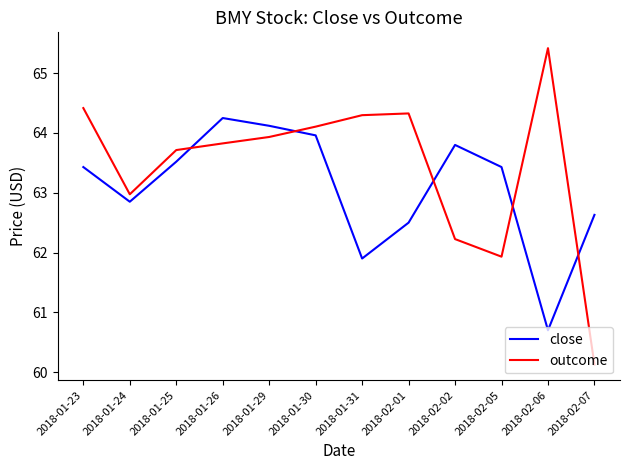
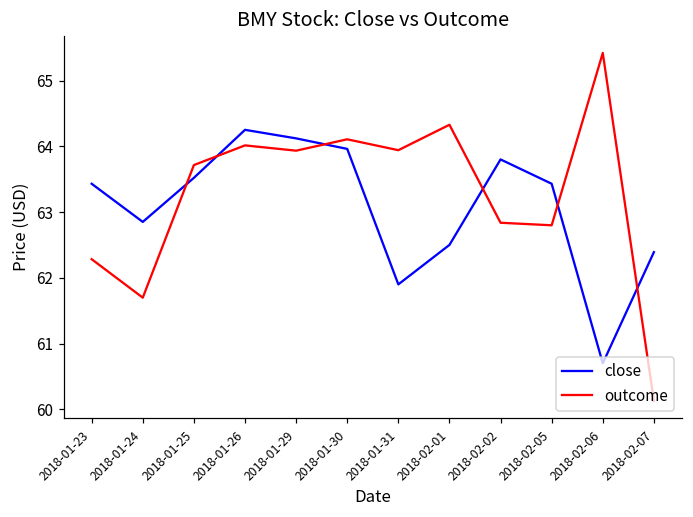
outcome, 2018-01-23: 64.4 -> 62.3
outcome, 2018-01-24: 63.0 -> 61.7
outcome, 2018-01-26: 63.8 -> 64.0
outcome, 2018-01-31: 64.3 -> 63.9
outcome, 2018-02-02: 62.2 -> 62.8
outcome, 2018-02-05: 61.9 -> 62.8
close, 2018-02-07: 62.6 -> 62.4
